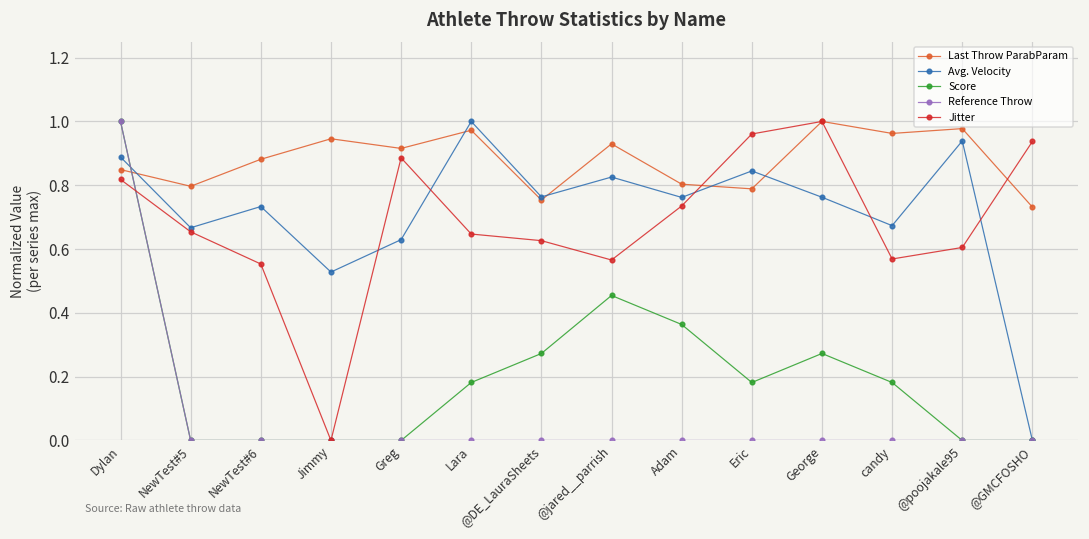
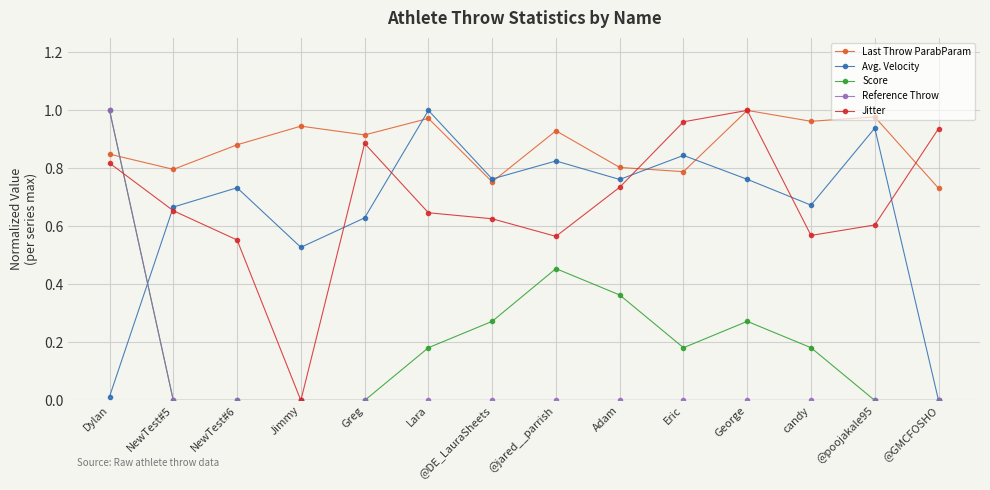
Avg. Velocity, Dylan: 0.89 -> 0.01
